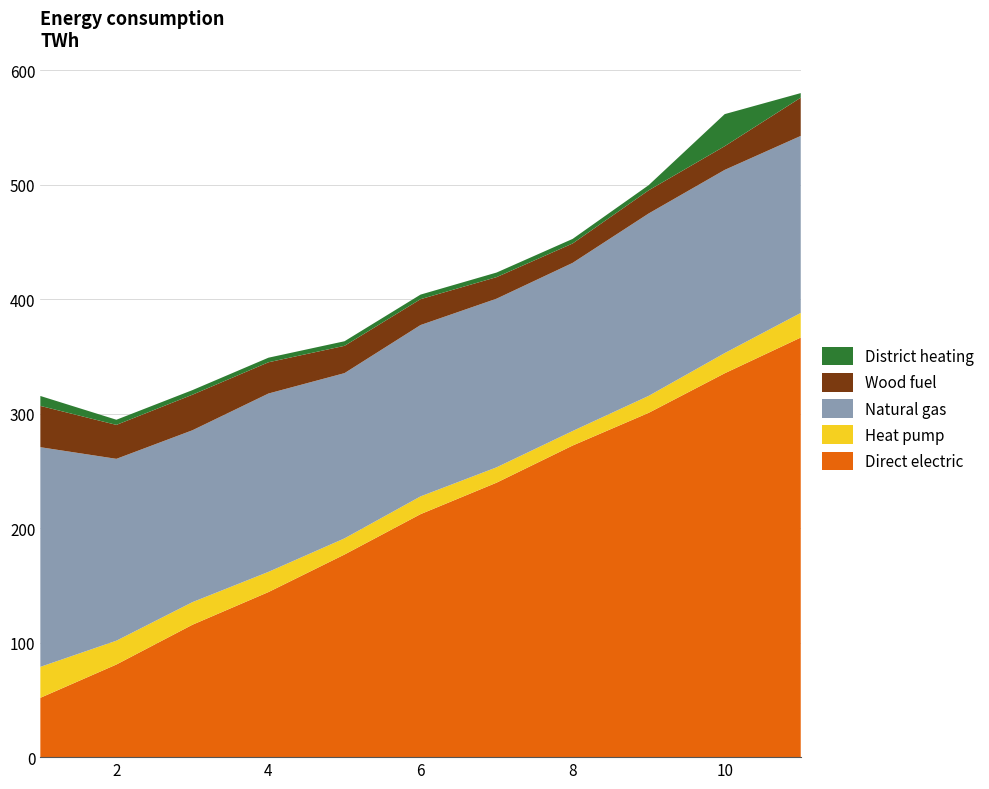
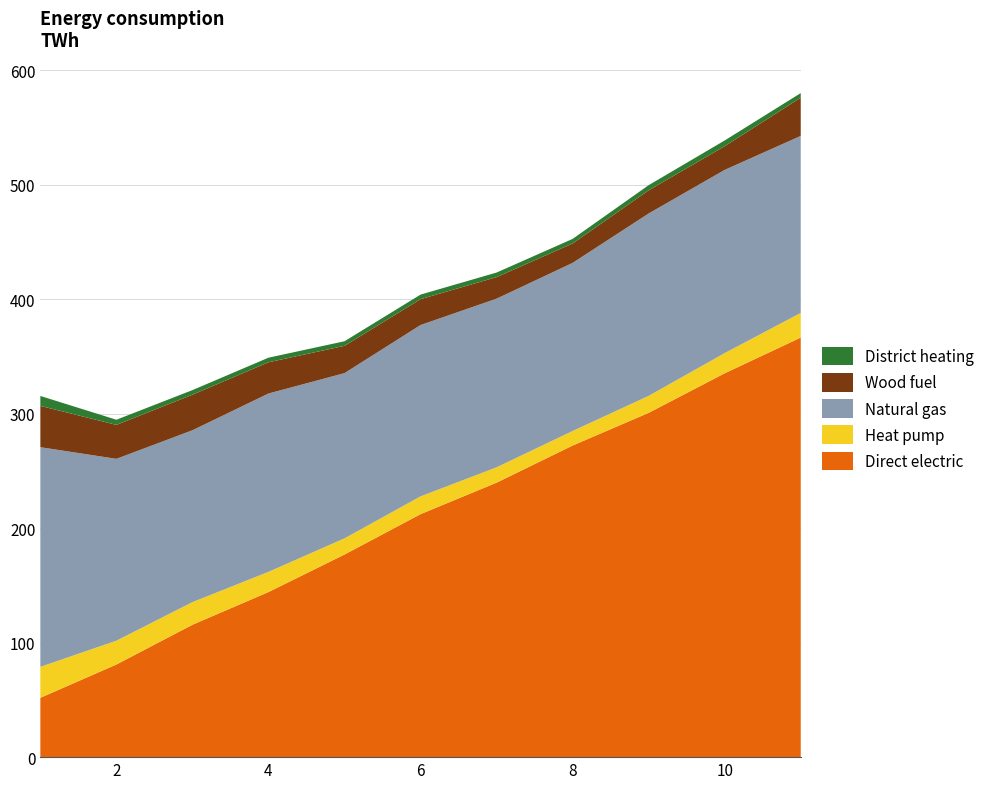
District heating, 10: 28 -> 5
